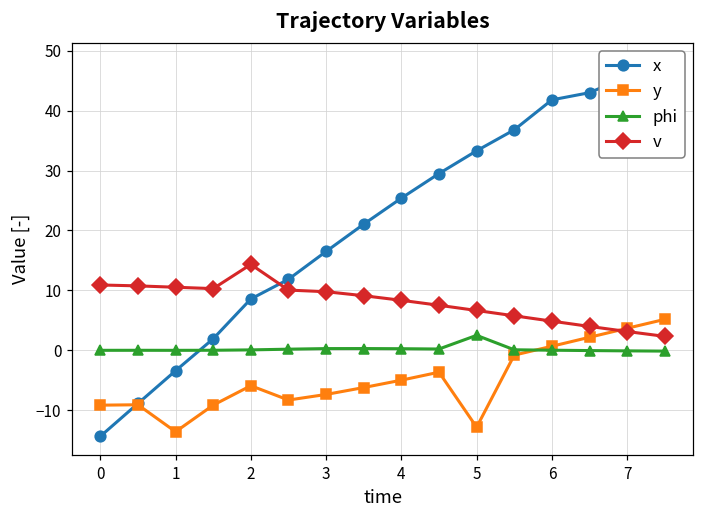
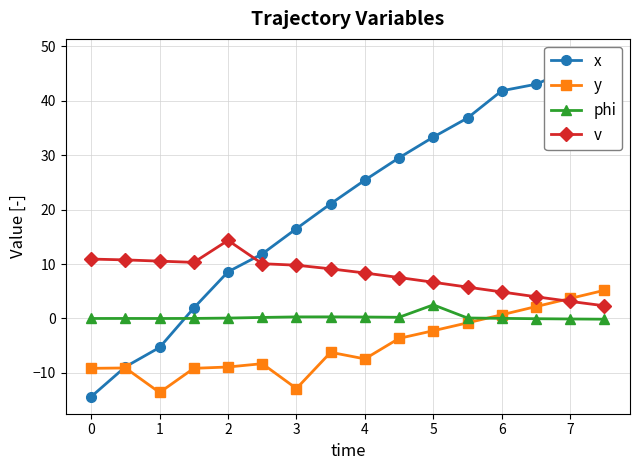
x, 1: -3 -> -5
y, 2: -6 -> -9
y, 3: -7 -> -13
y, 4: -5 -> -7
y, 5: -13 -> -2
